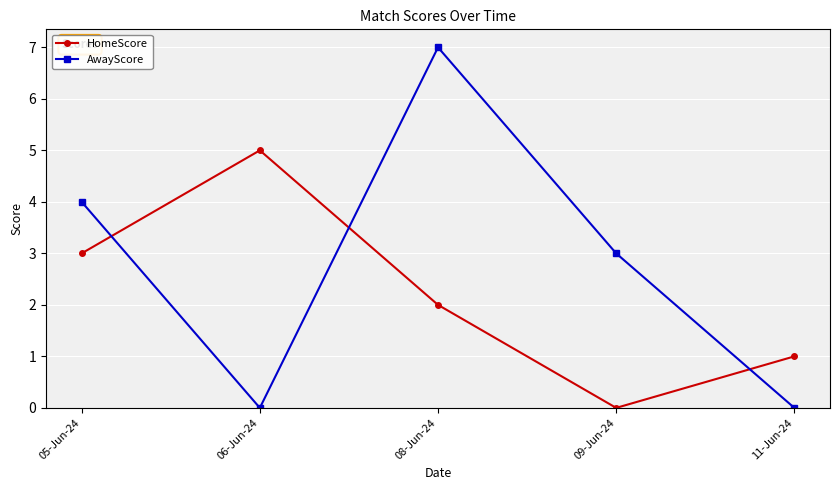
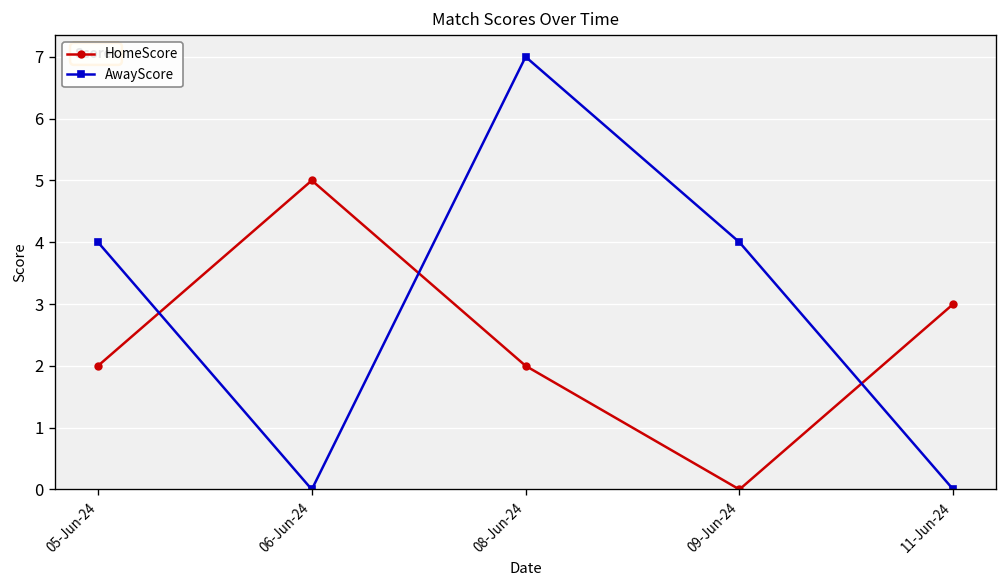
HomeScore, 05-Jun-24: 3 -> 2
AwayScore, 09-Jun-24: 3 -> 4
HomeScore, 11-Jun-24: 1 -> 3
